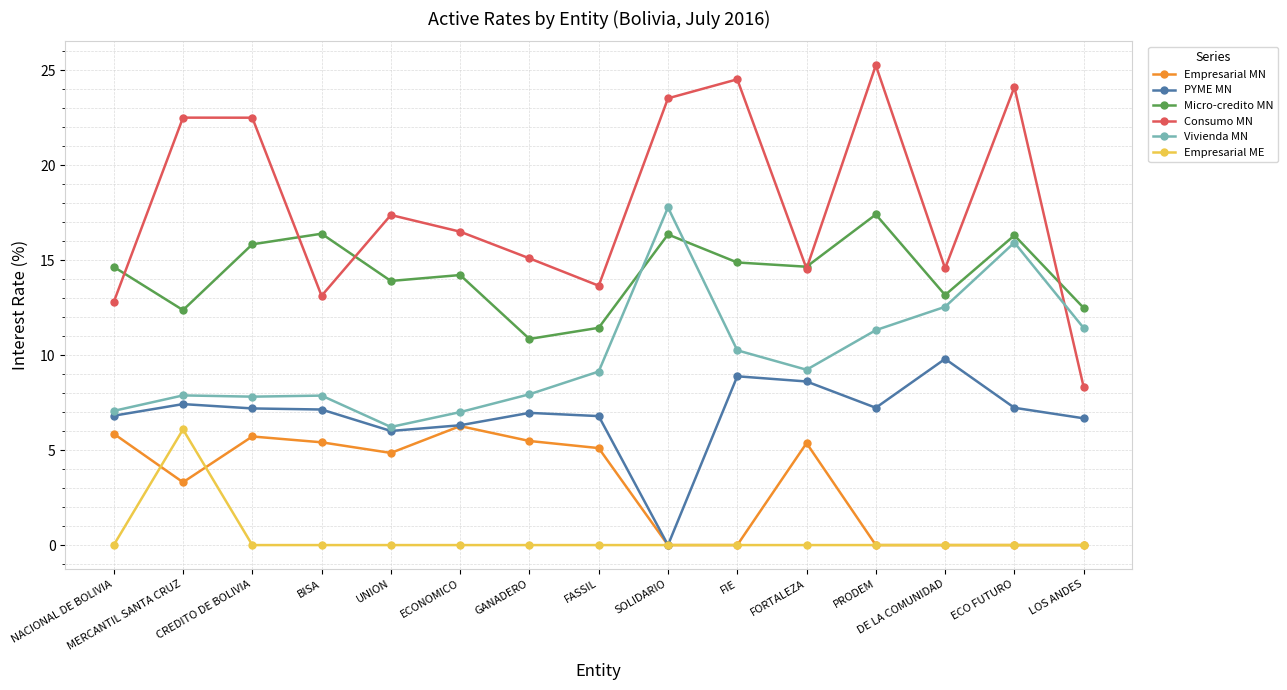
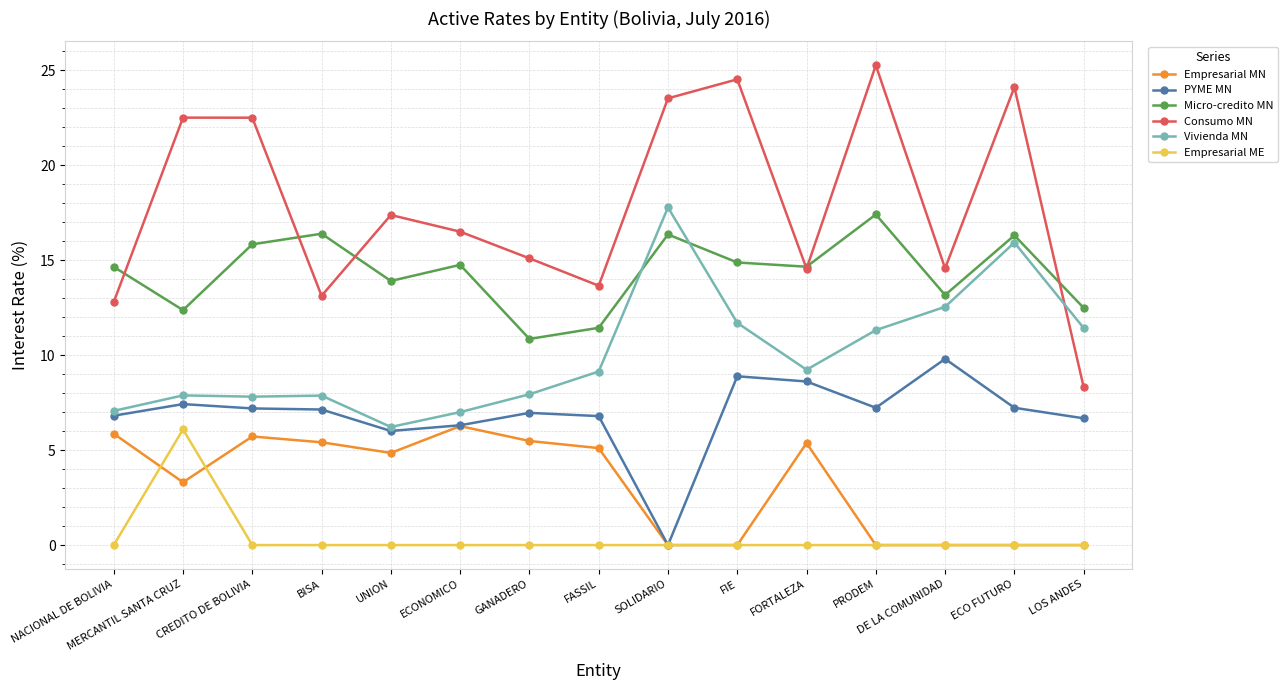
Micro-credito MN, ECONOMICO: 14.2 -> 14.8
Vivienda MN, FIE: 10.3 -> 11.7
